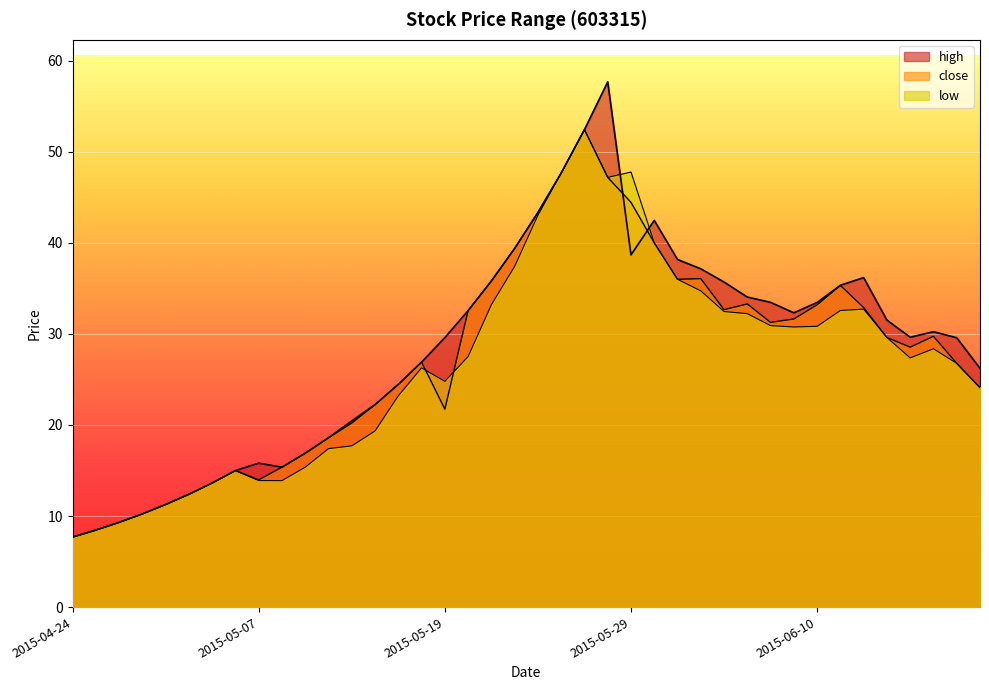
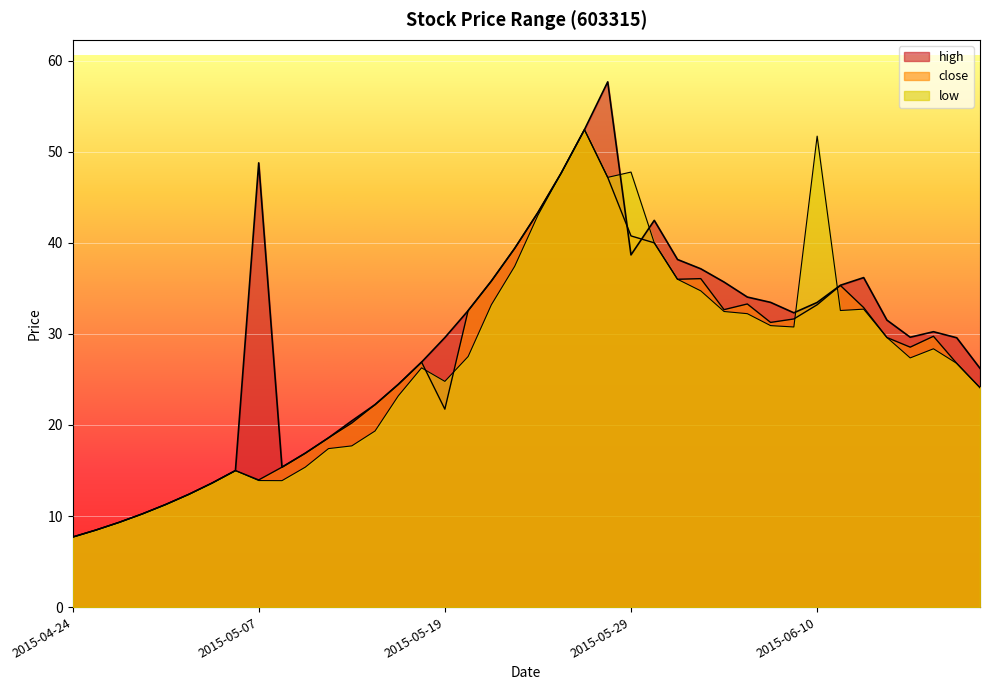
high, 2015-05-07: 16 -> 49
close, 2015-05-29: 44 -> 41
low, 2015-06-10: 31 -> 52
